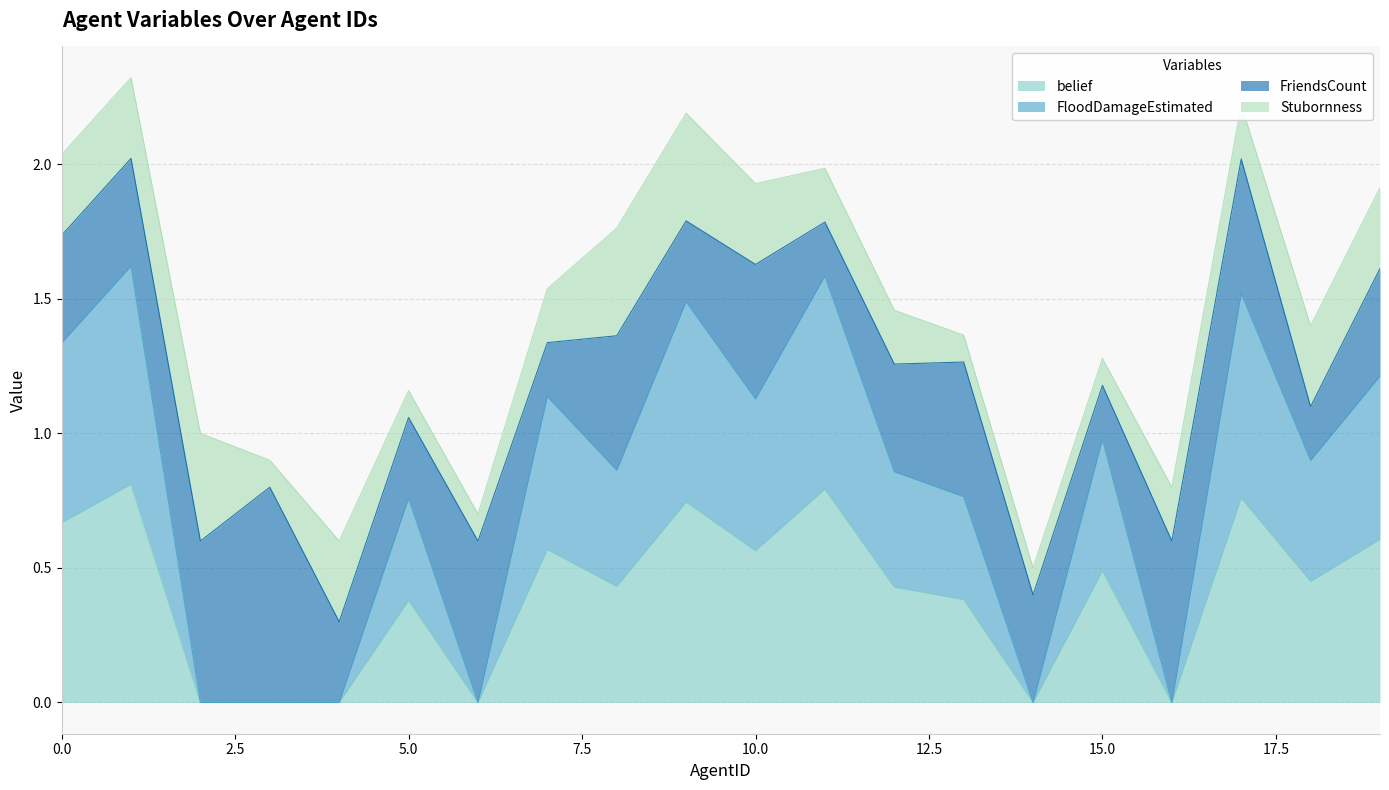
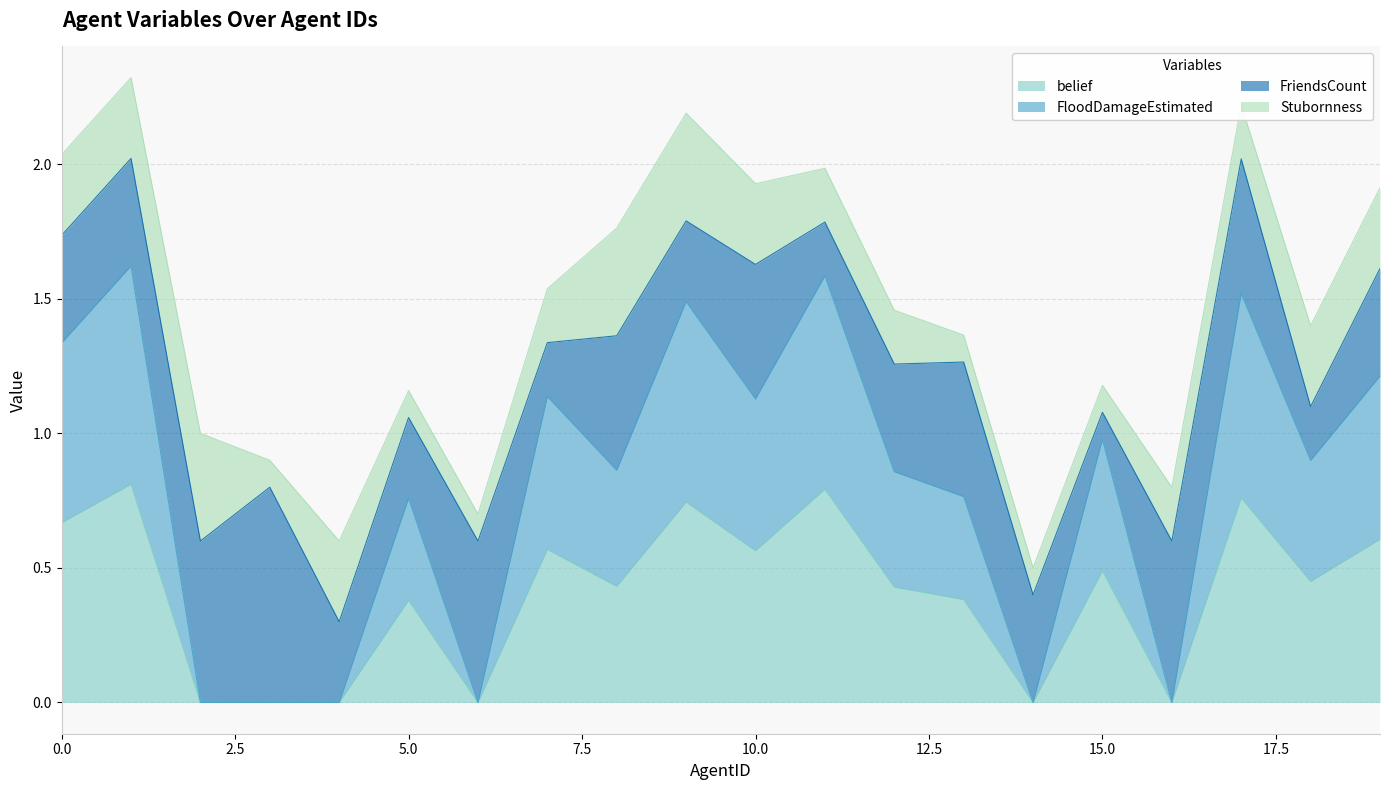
FriendsCount, 15.0: 0.20 -> 0.10
